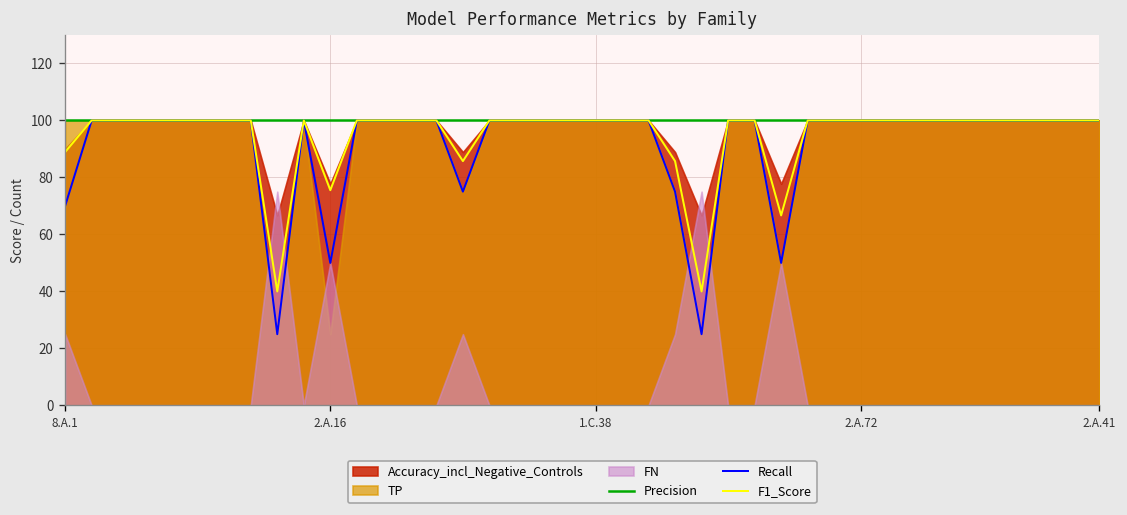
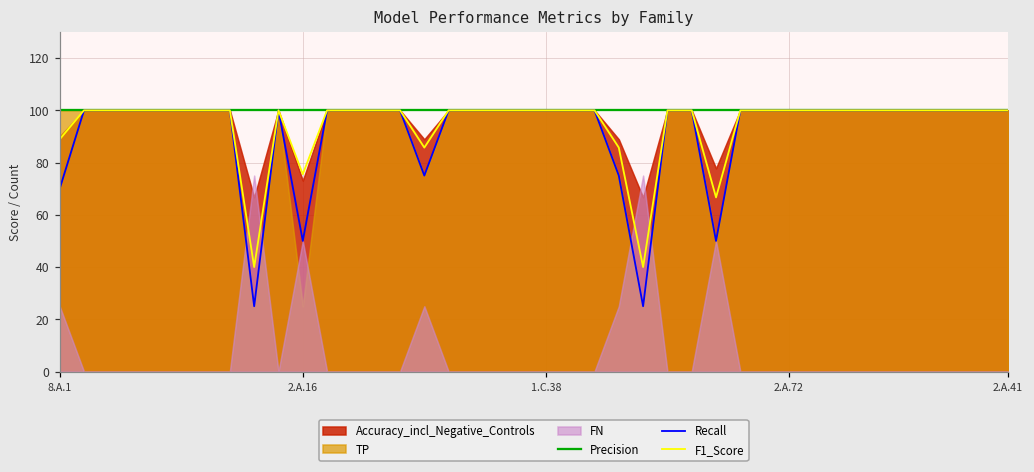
Accuracy_incl_Negative_Controls, 2.A.16: 78 -> 73
